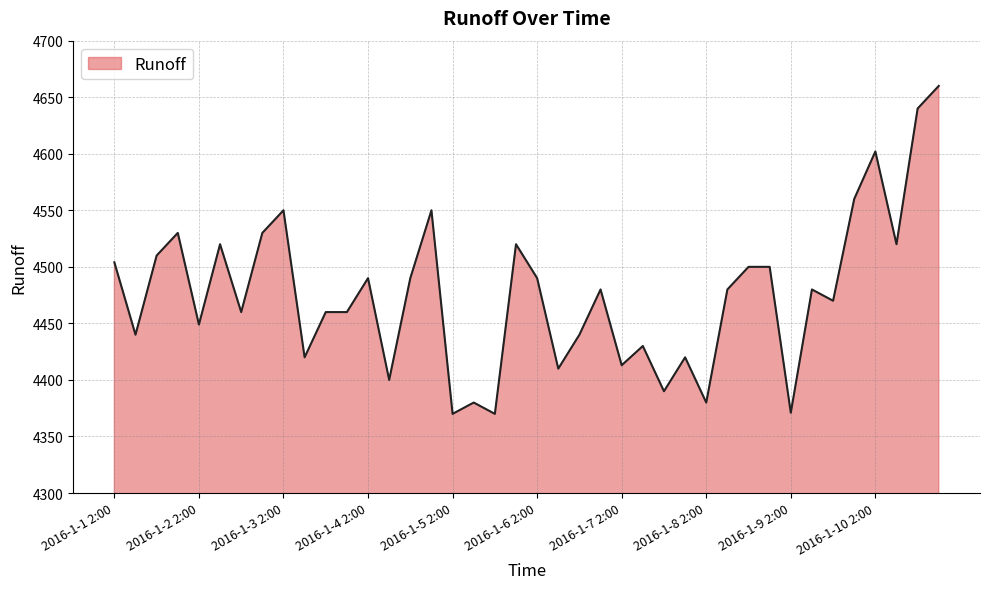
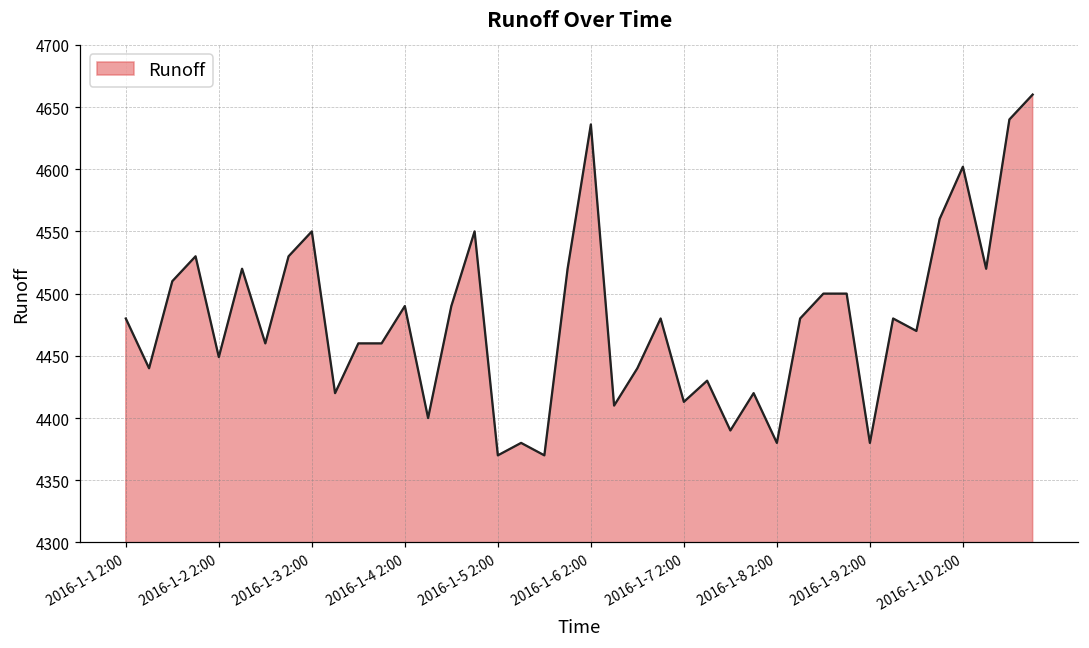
2016-1-1 2:00: 4504 -> 4480
2016-1-6 2:00: 4490 -> 4636
2016-1-9 2:00: 4371 -> 4380
